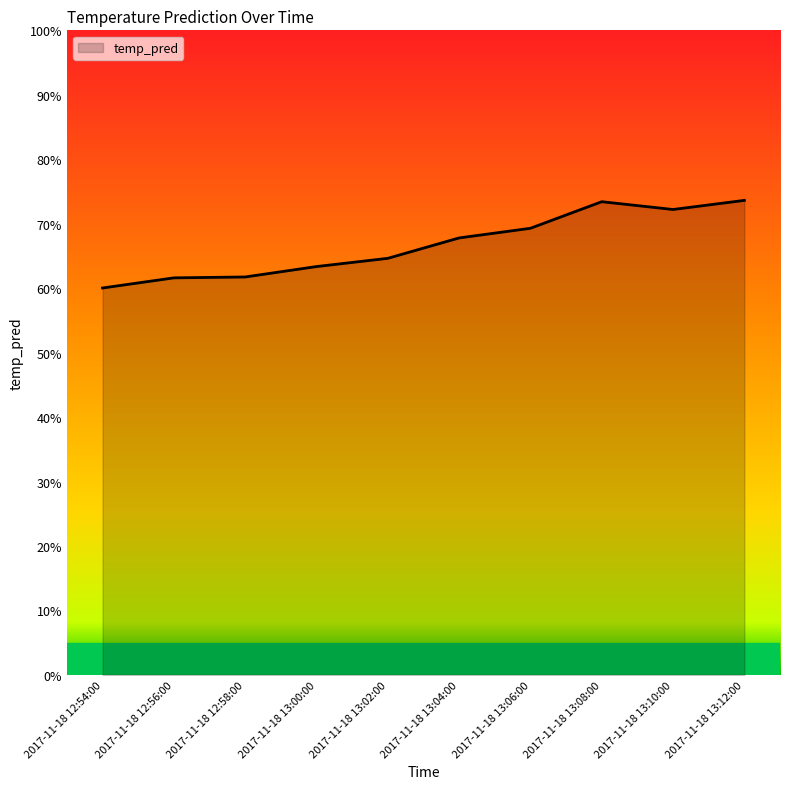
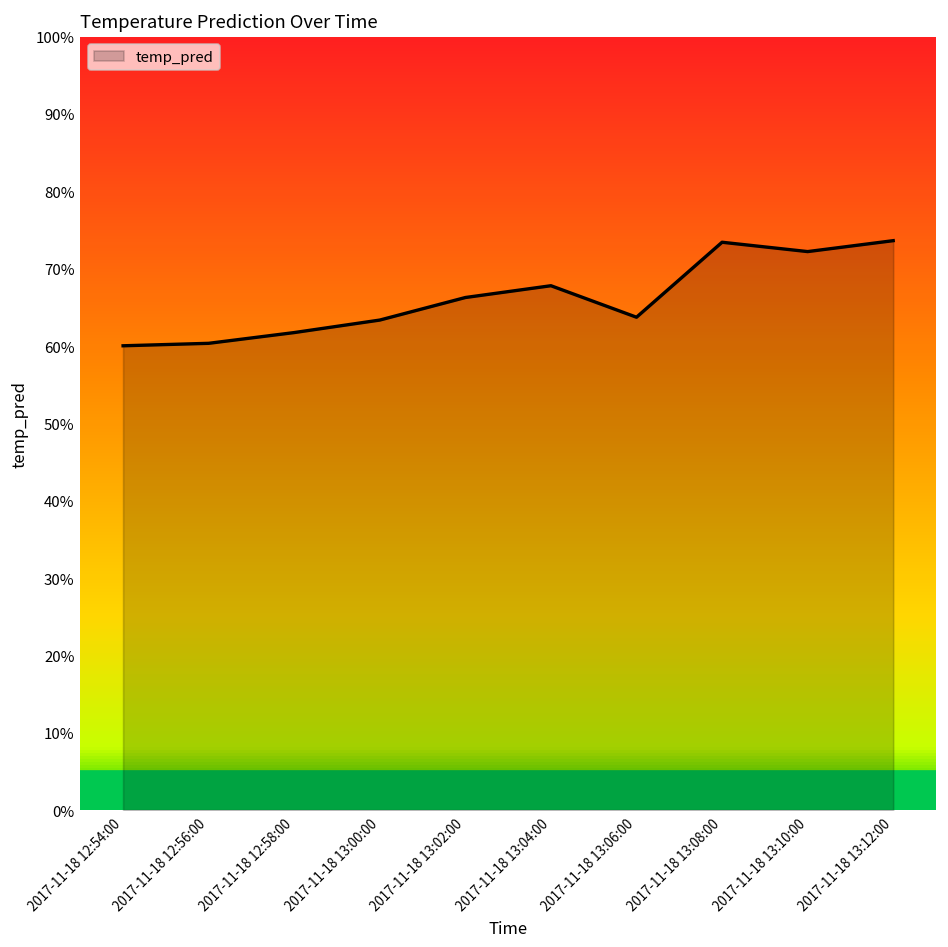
2017-11-18 12:56:00: 62% -> 60%
2017-11-18 13:02:00: 65% -> 66%
2017-11-18 13:06:00: 69% -> 64%
